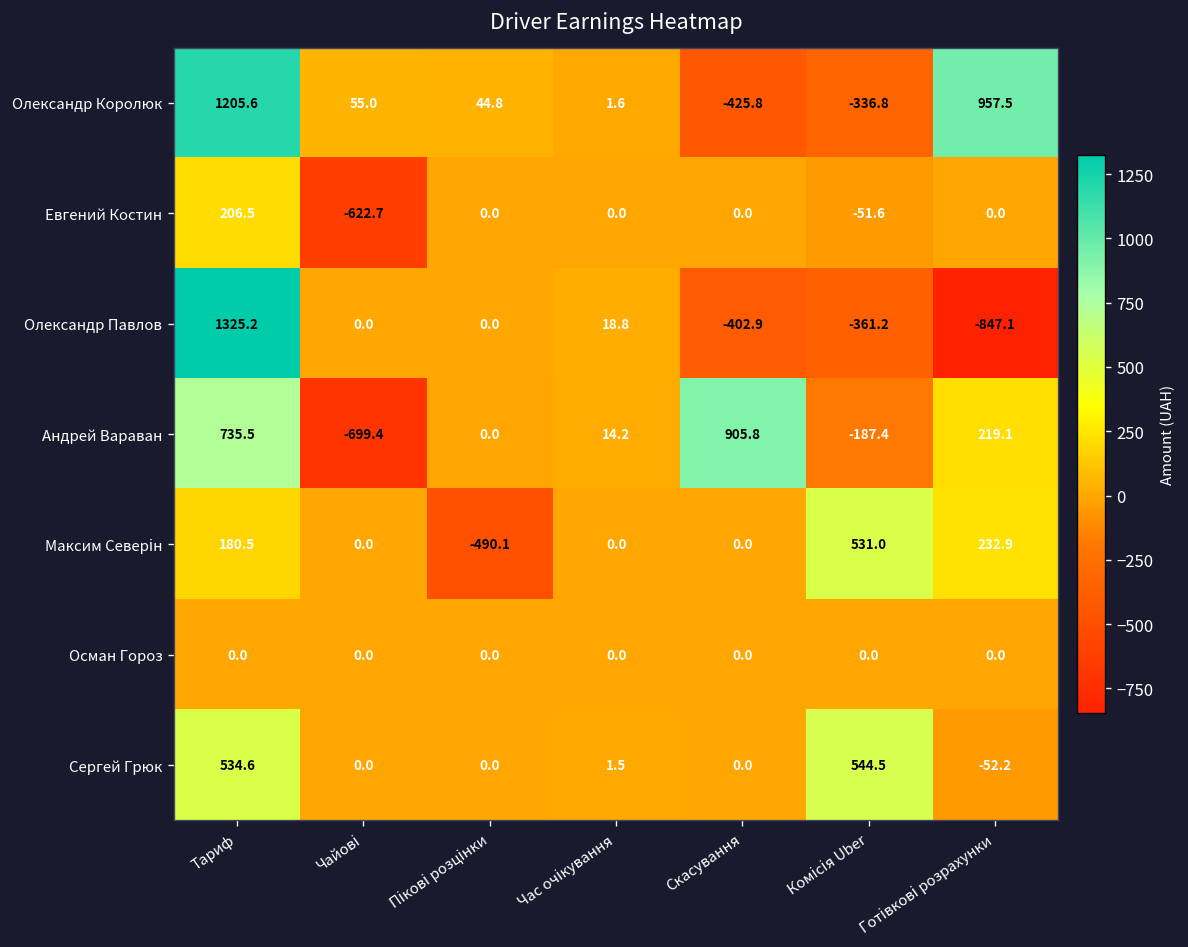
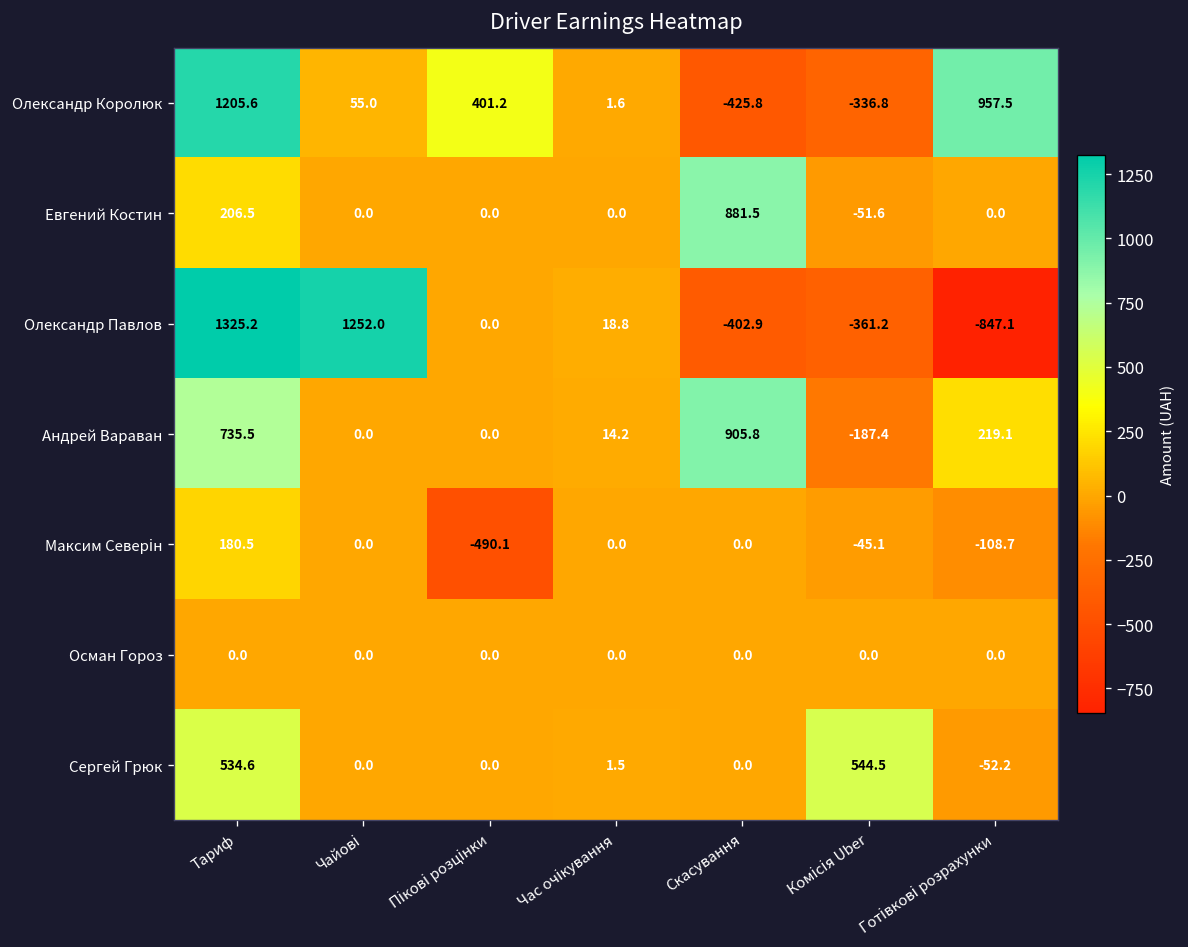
Олександр Королюк, Пікові розцінки: 44.8 -> 401.2
Евгений Костин, Чайові: -622.7 -> 0.0
Евгений Костин, Скасування: 0.0 -> 881.5
Олександр Павлов, Чайові: 0.0 -> 1252.0
Андрей Вараван, Чайові: -699.4 -> 0.0
Максим Северін, Комісія Uber: 531.0 -> -45.1
Максим Северін, Готівкові розрахунки: 232.9 -> -108.7
